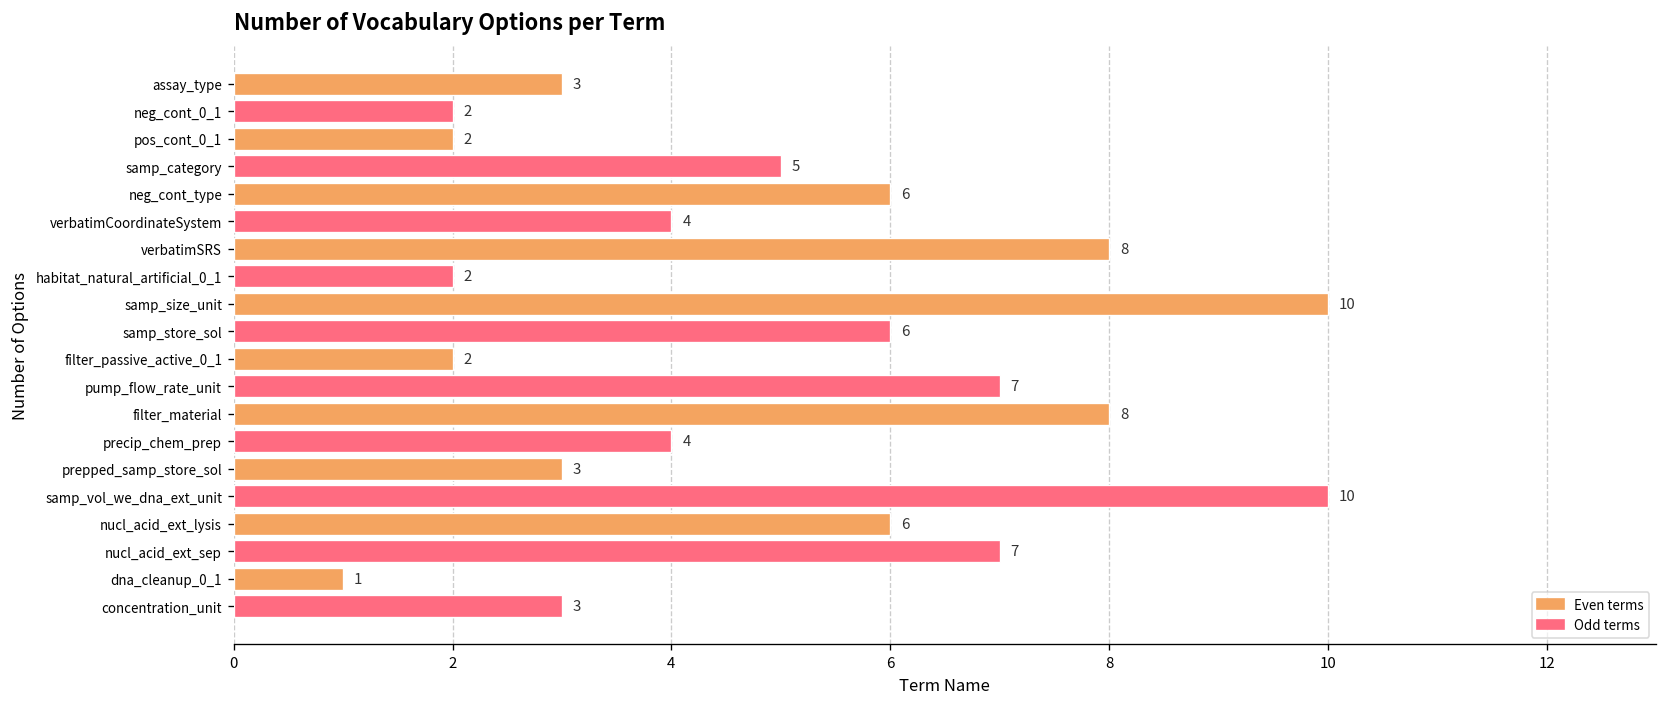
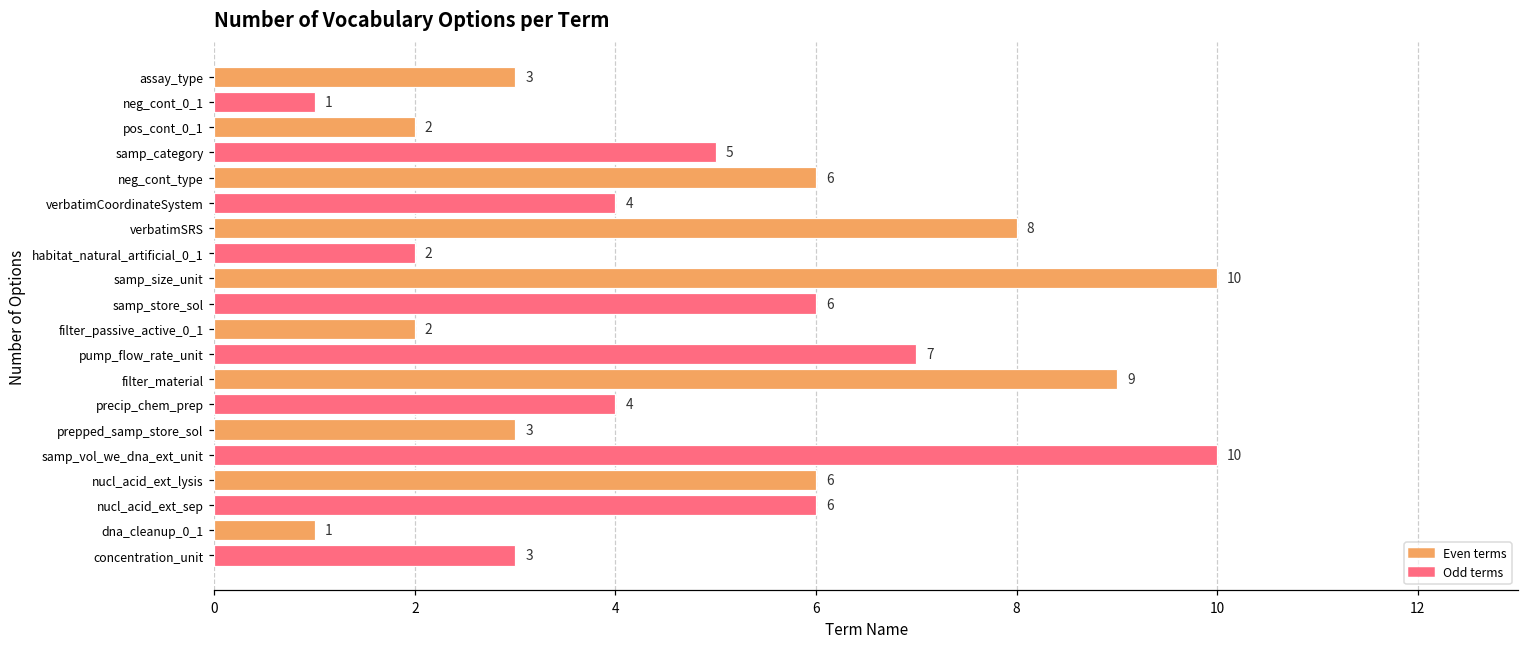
neg_cont_0_1: 2 -> 1
filter_material: 8 -> 9
nucl_acid_ext_sep: 7 -> 6
